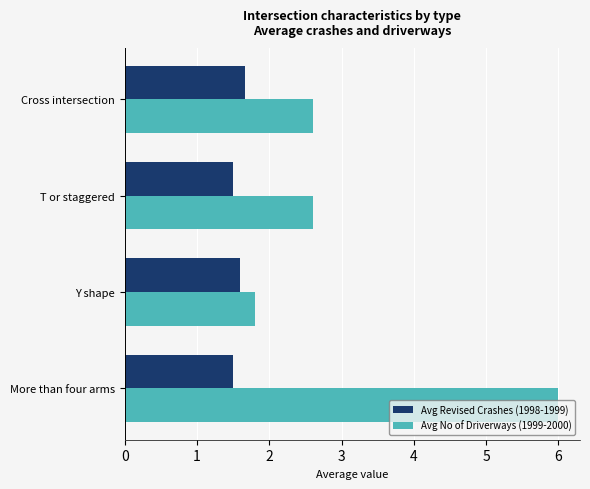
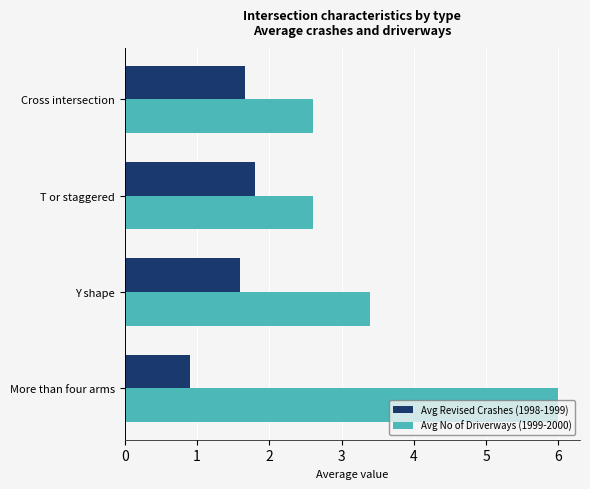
Avg Revised Crashes (1998-1999), T or staggered: 1.5 -> 1.8
Avg No of Driverways (1999-2000), Y shape: 1.8 -> 3.4
Avg Revised Crashes (1998-1999), More than four arms: 1.5 -> 0.9
